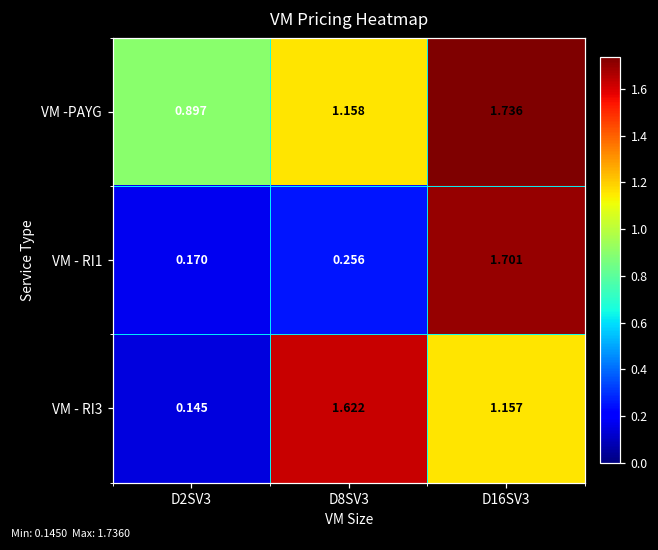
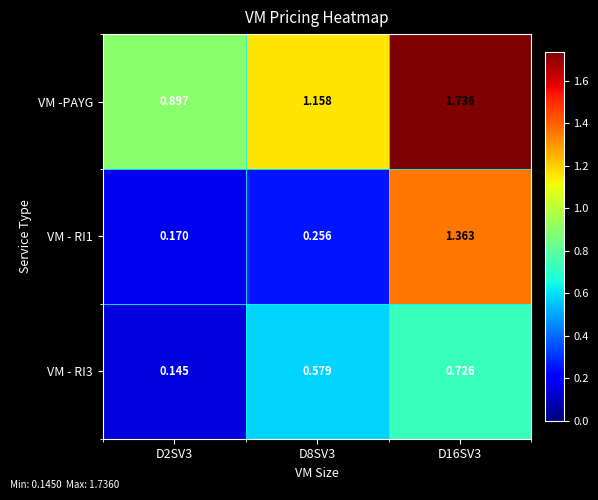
VM - RI1, D16SV3: 1.701 -> 1.363
VM - RI3, D8SV3: 1.622 -> 0.579
VM - RI3, D16SV3: 1.157 -> 0.726
